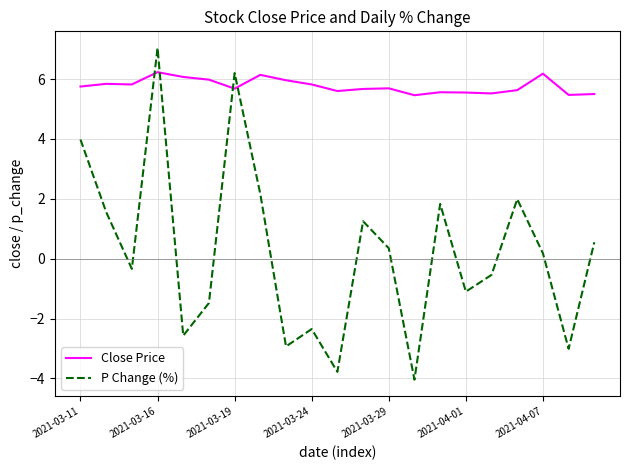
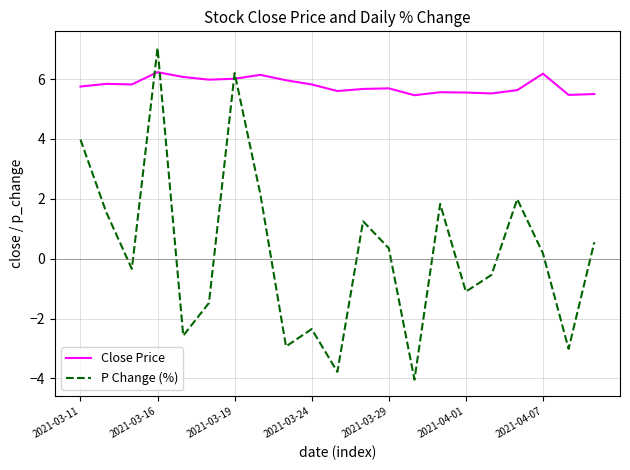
Close Price, 2021-03-19: 5.7 -> 6.0
